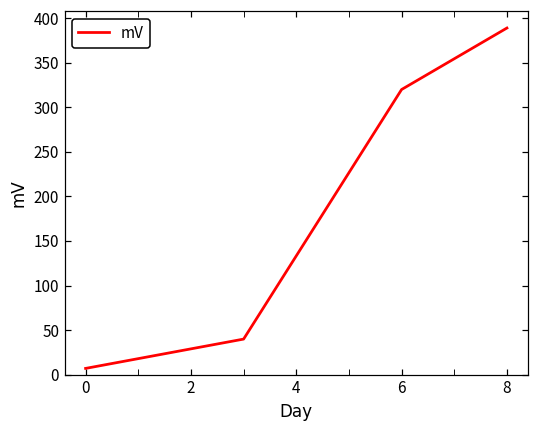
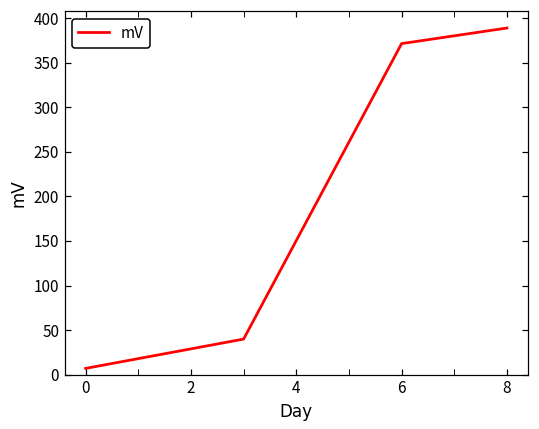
6: 320 -> 370
